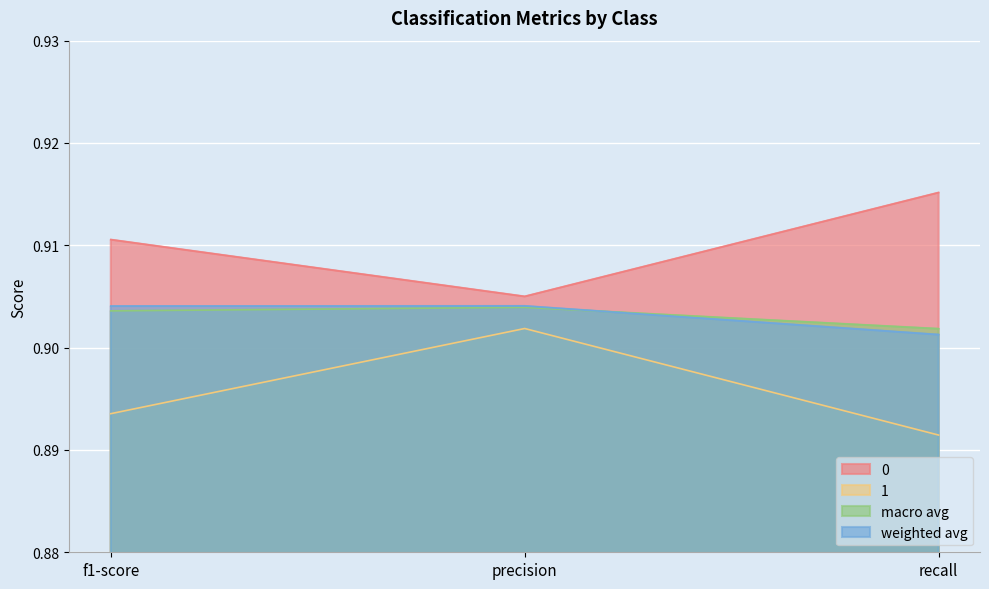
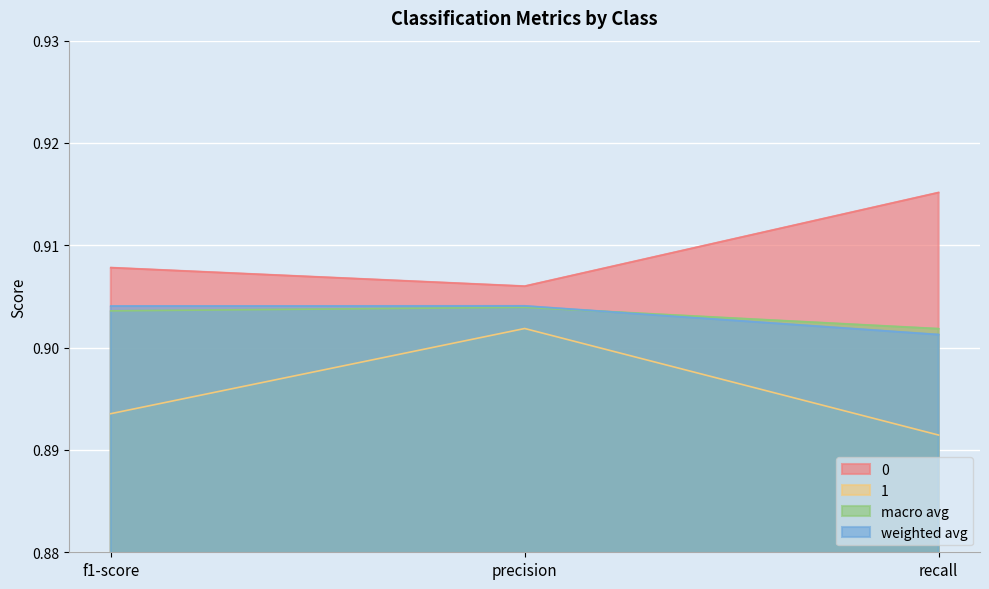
0, f1-score: 0.9106 -> 0.9078
0, precision: 0.905 -> 0.906
